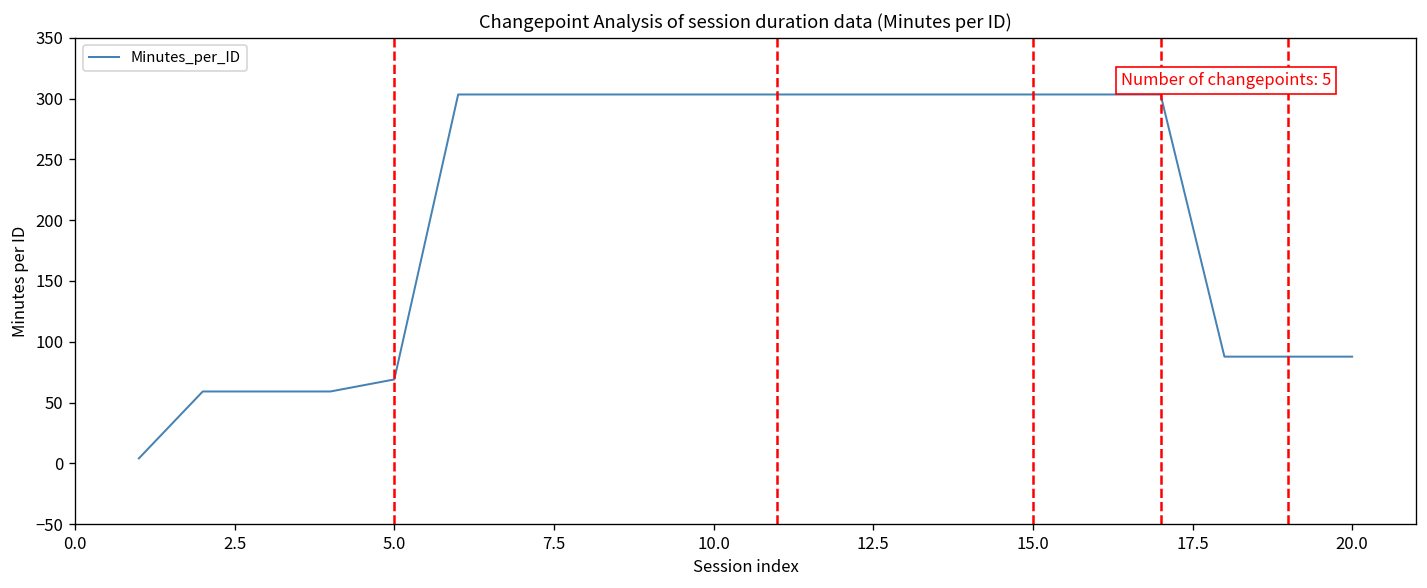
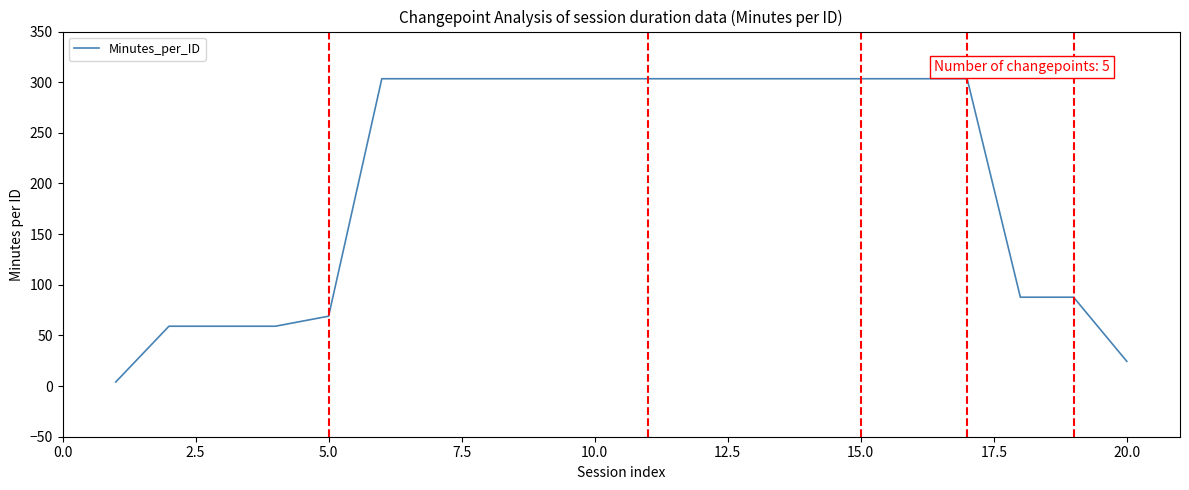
20.0: 88 -> 24
